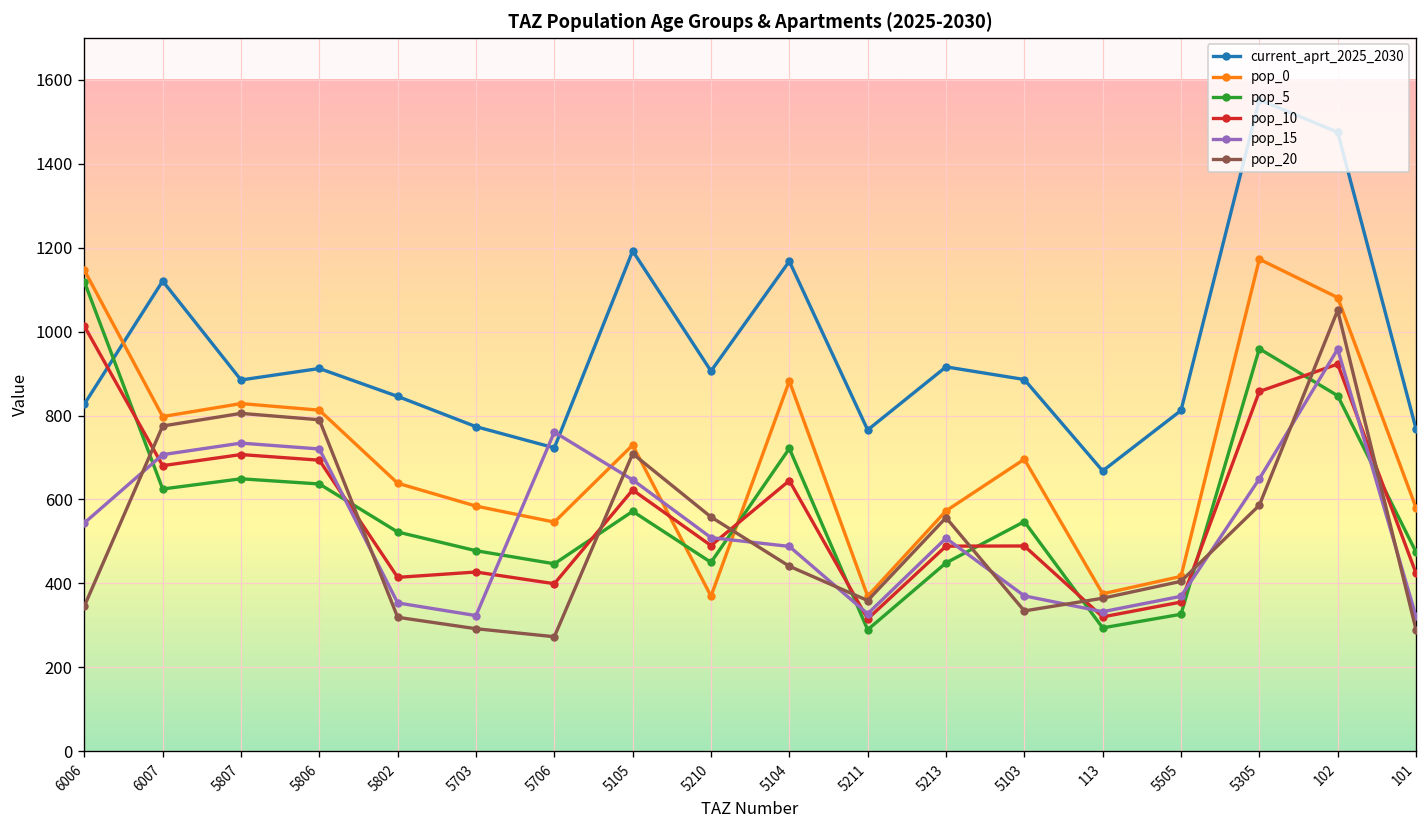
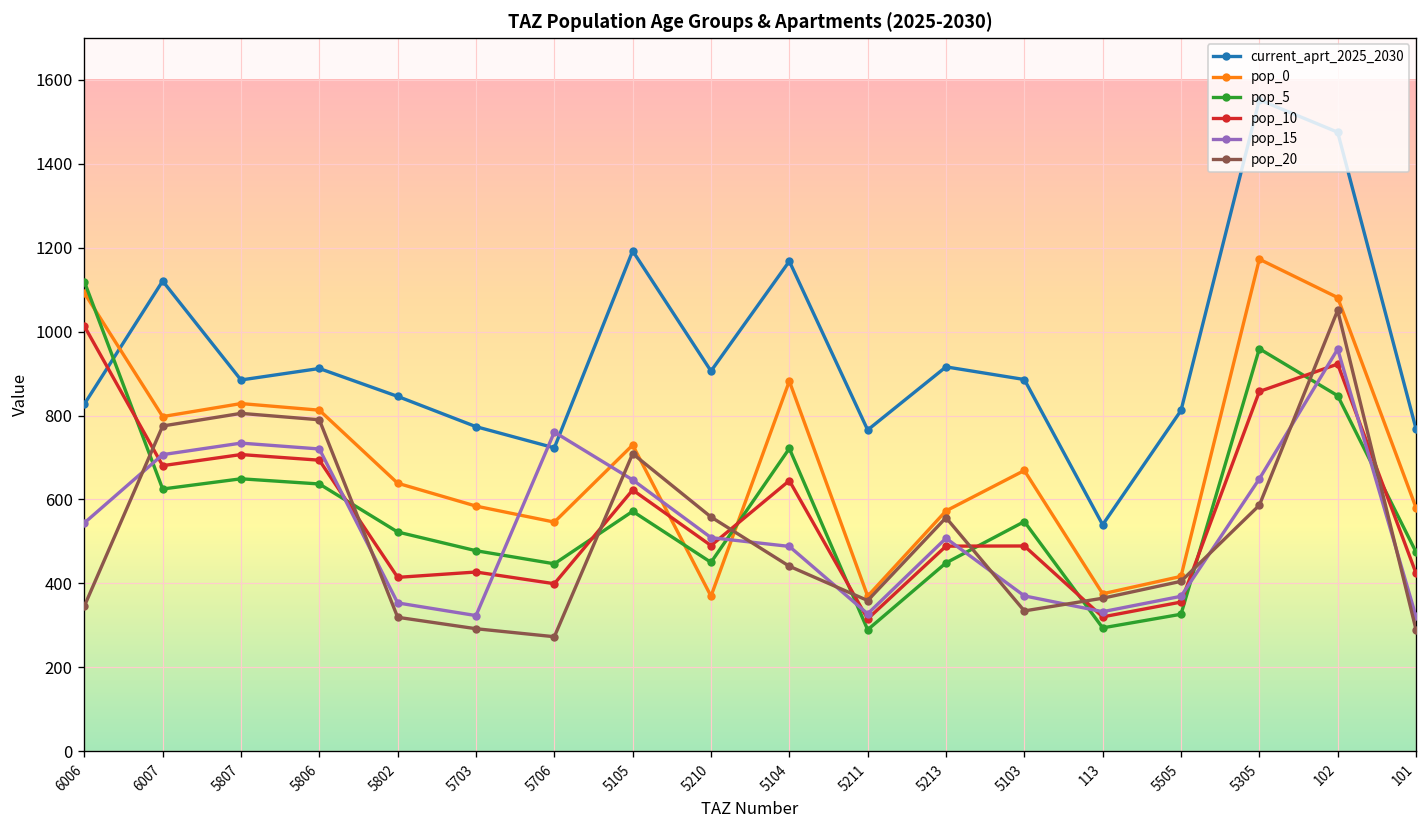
pop_0, 6006: 1150 -> 1090
pop_0, 5103: 700 -> 670
current_aprt_2025_2030, 113: 670 -> 540
